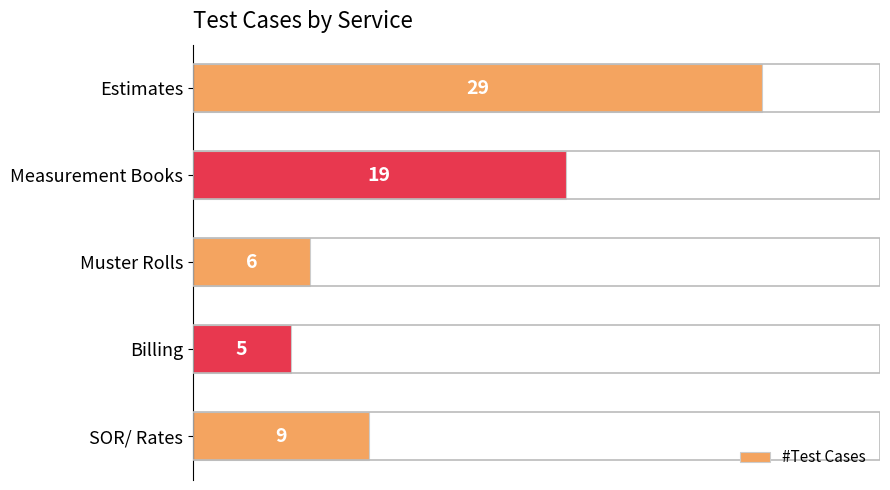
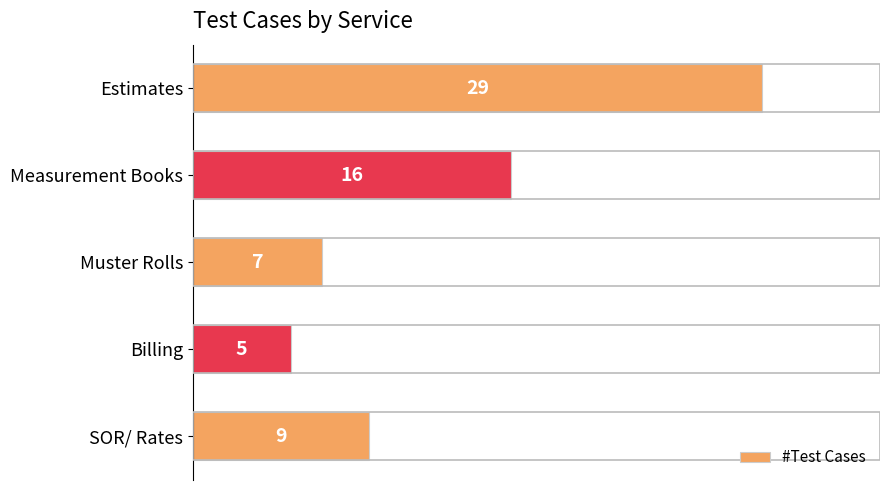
Measurement Books: 19 -> 16
Muster Rolls: 6 -> 7
